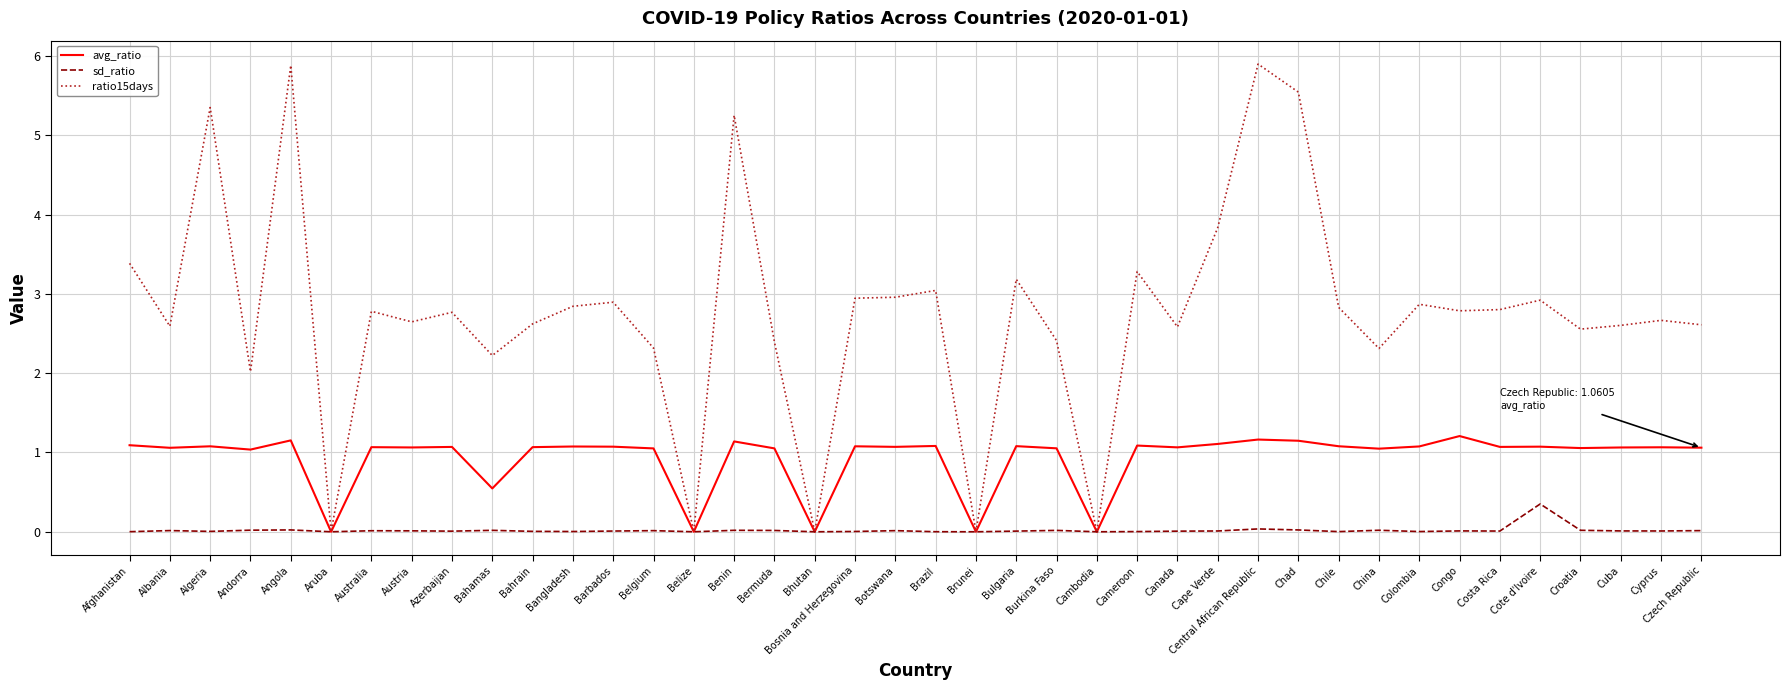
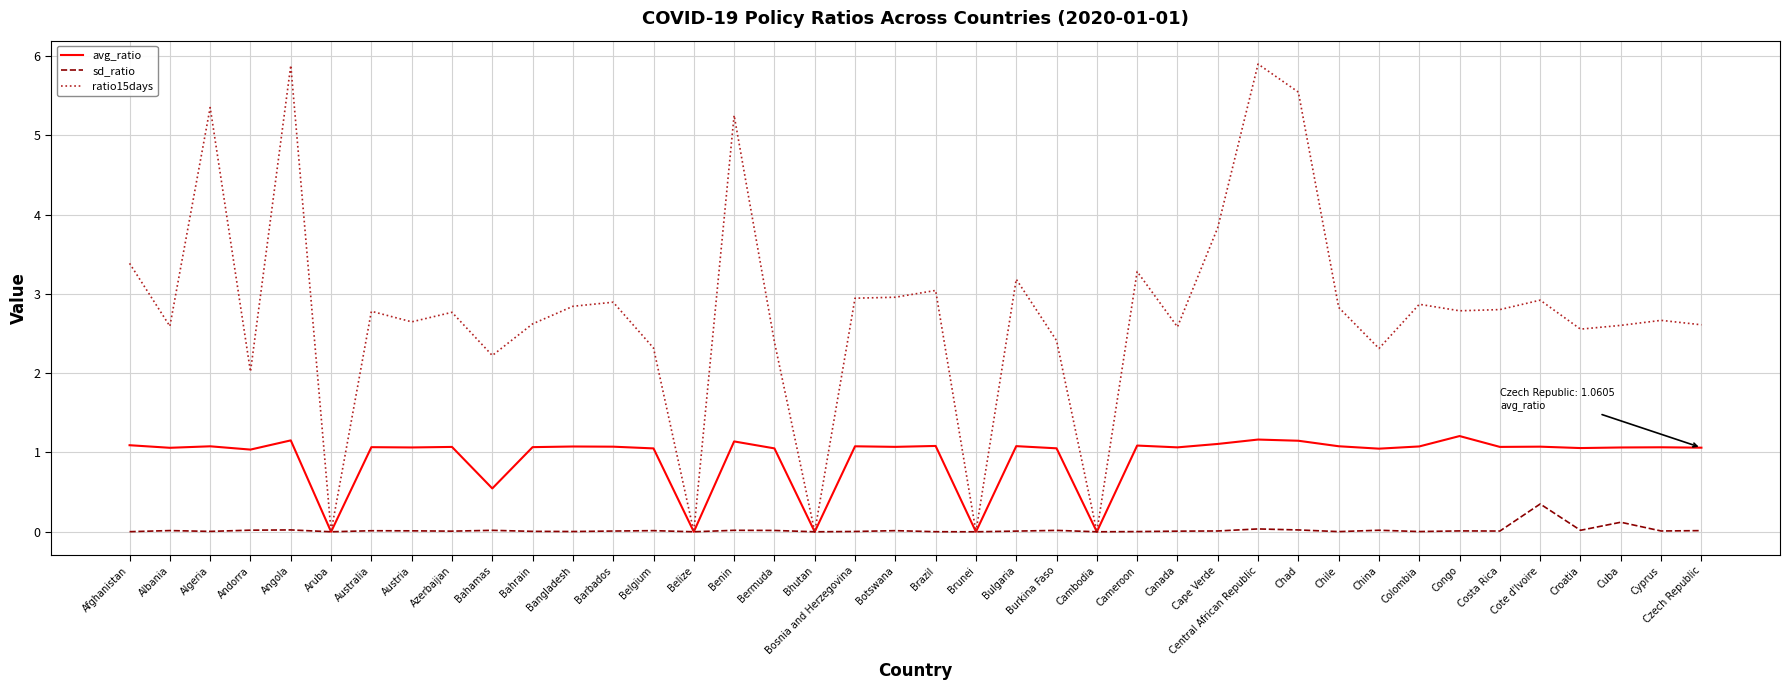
sd_ratio, Cuba: 0.0 -> 0.1
